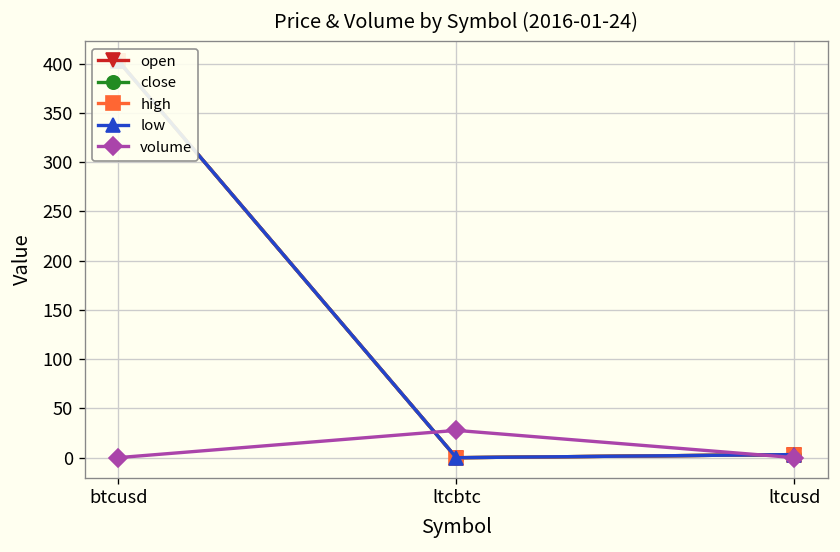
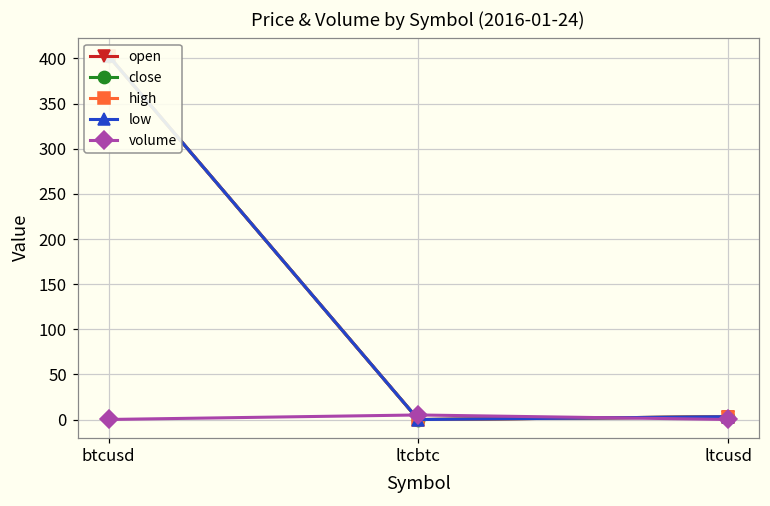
volume, ltcbtc: 30 -> 10
